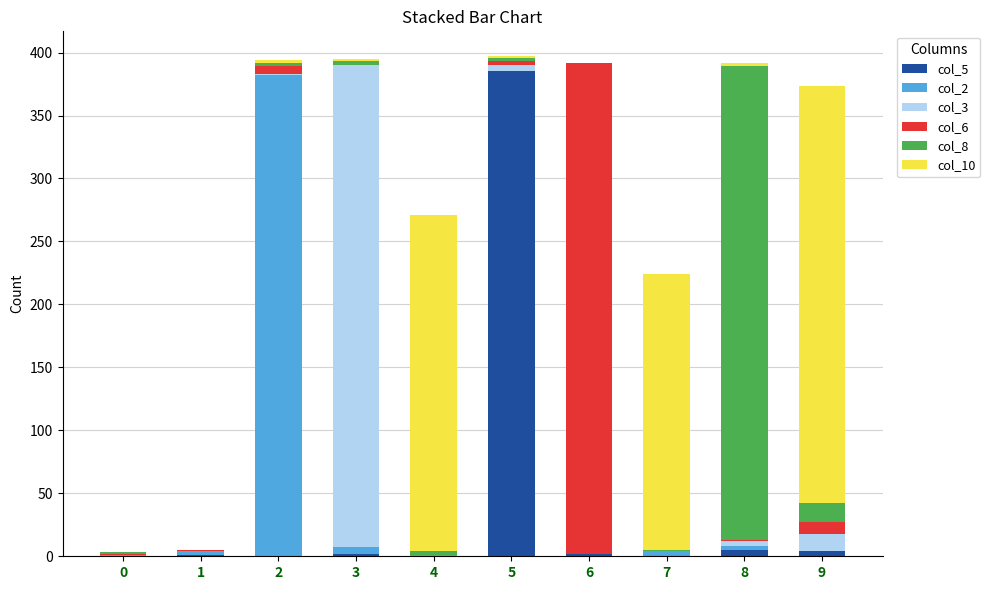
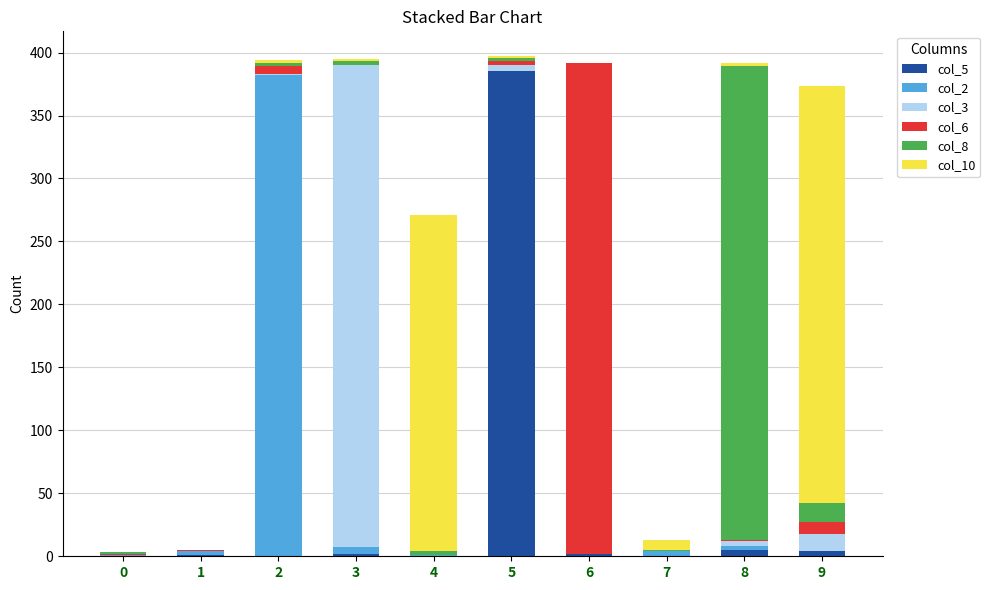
col_10, 7: 219 -> 8
